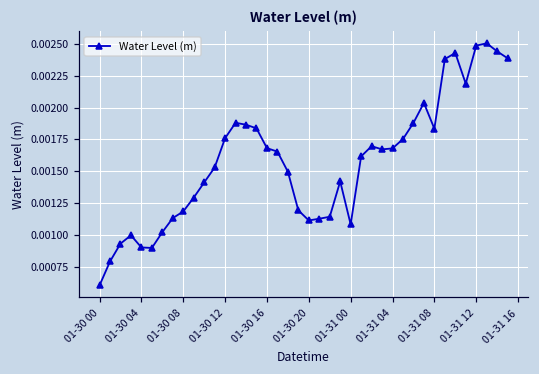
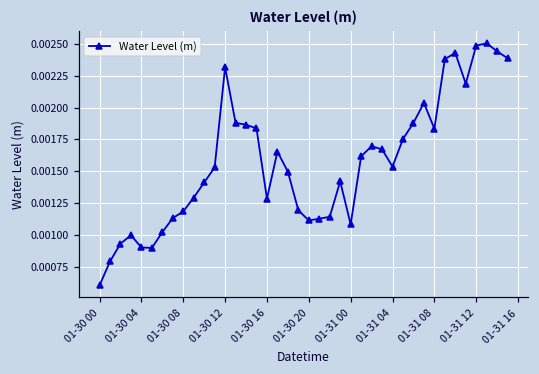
01-30 12: 0.00176 -> 0.00232
01-30 16: 0.00168 -> 0.00128
01-31 04: 0.00168 -> 0.00154
